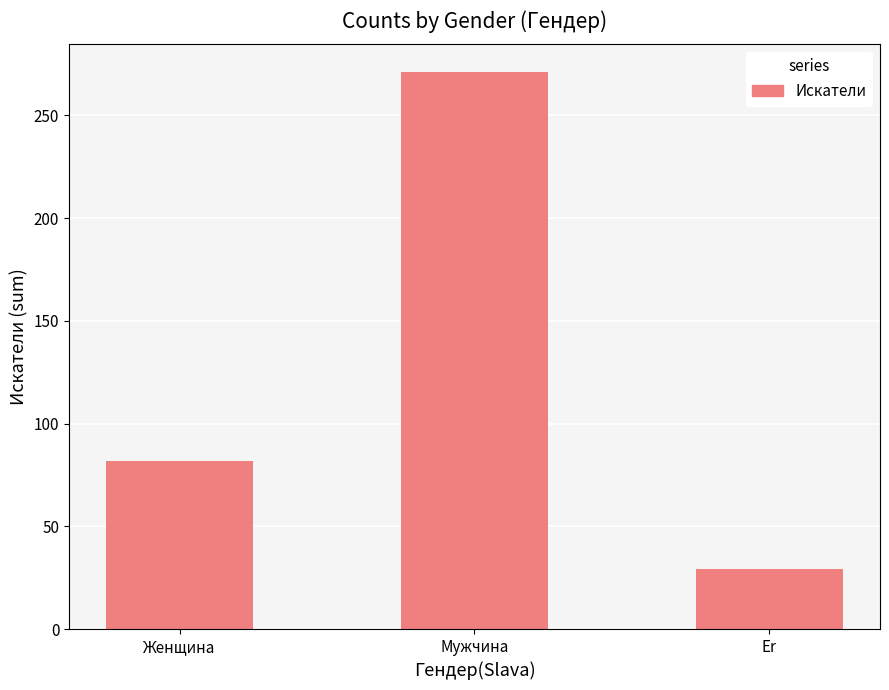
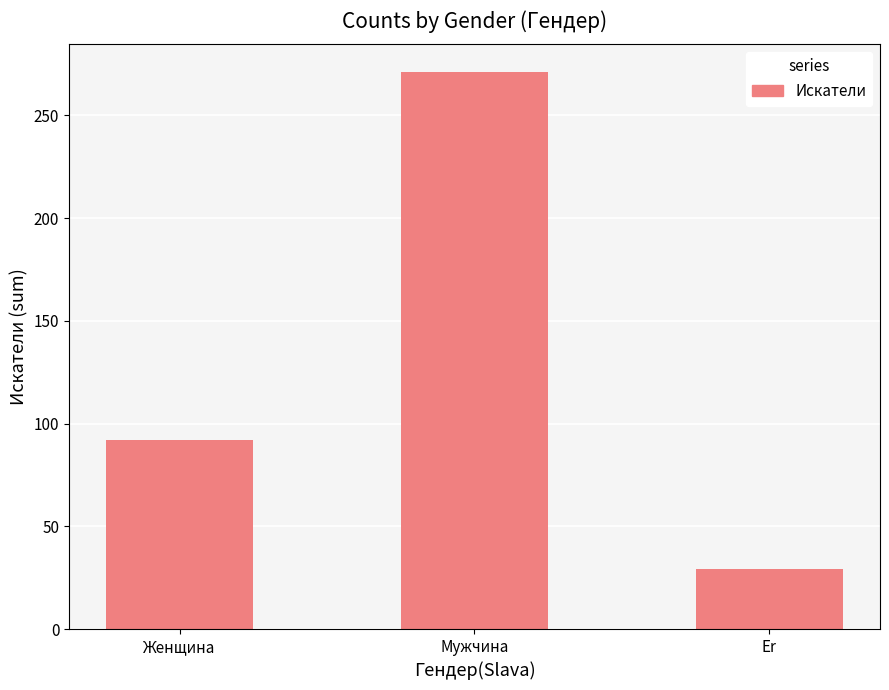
Женщина: 82 -> 92
